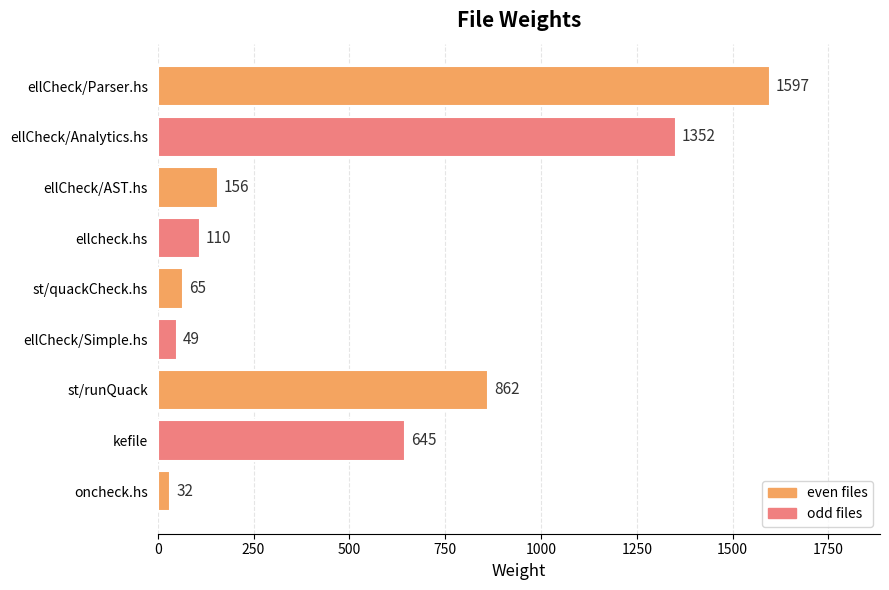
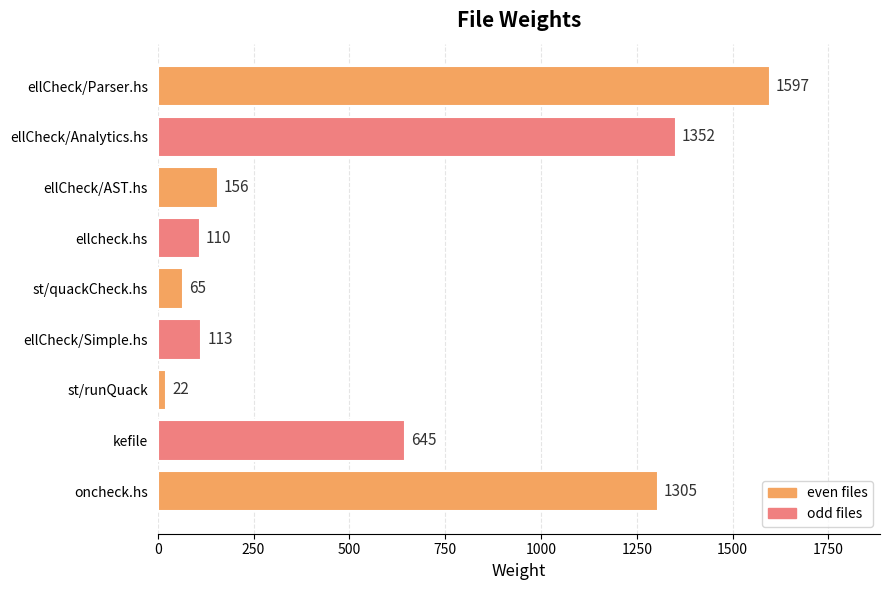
ellCheck/Simple.hs: 49 -> 113
st/runQuack: 862 -> 22
oncheck.hs: 32 -> 1305
